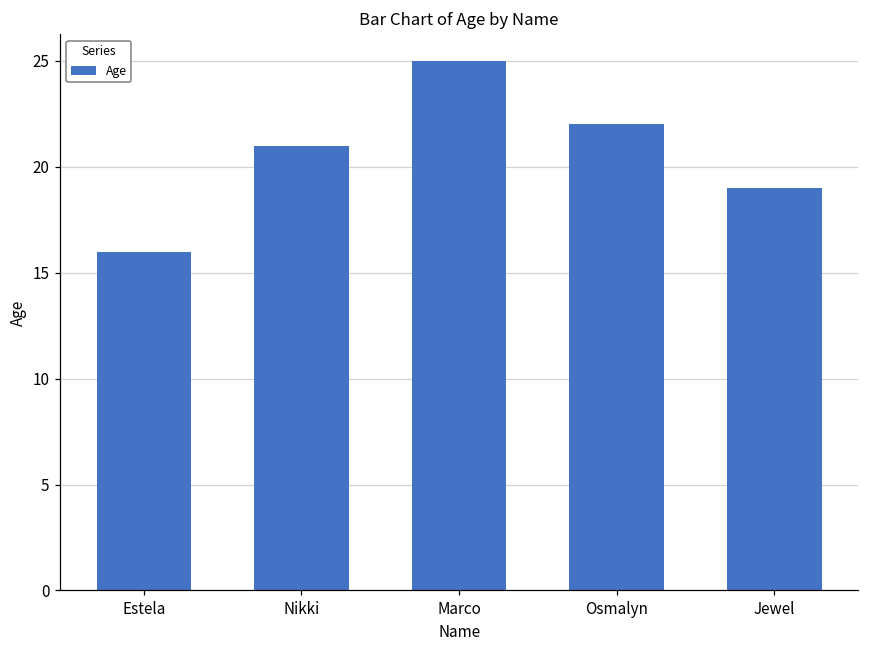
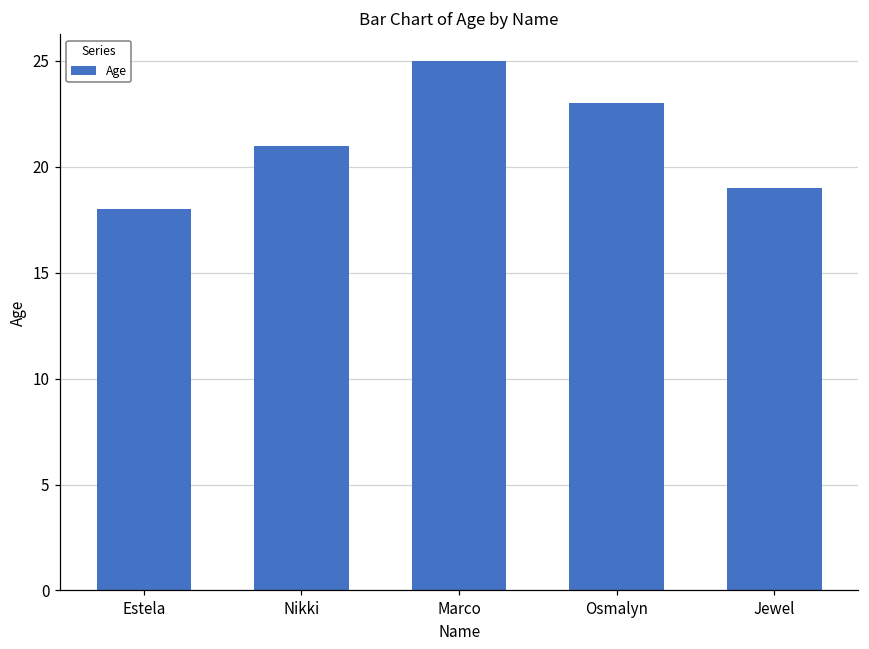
Estela: 16 -> 18
Osmalyn: 22 -> 23
